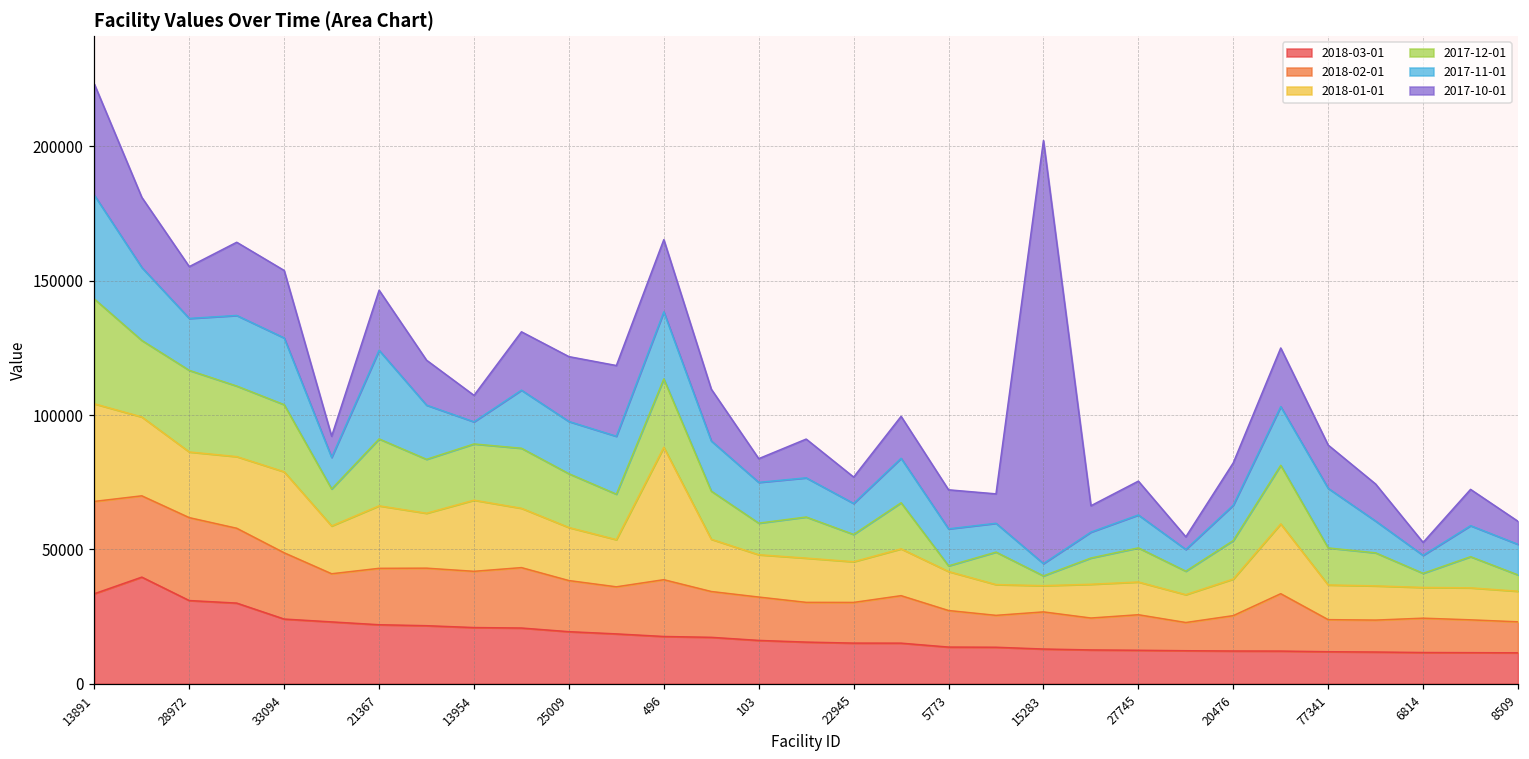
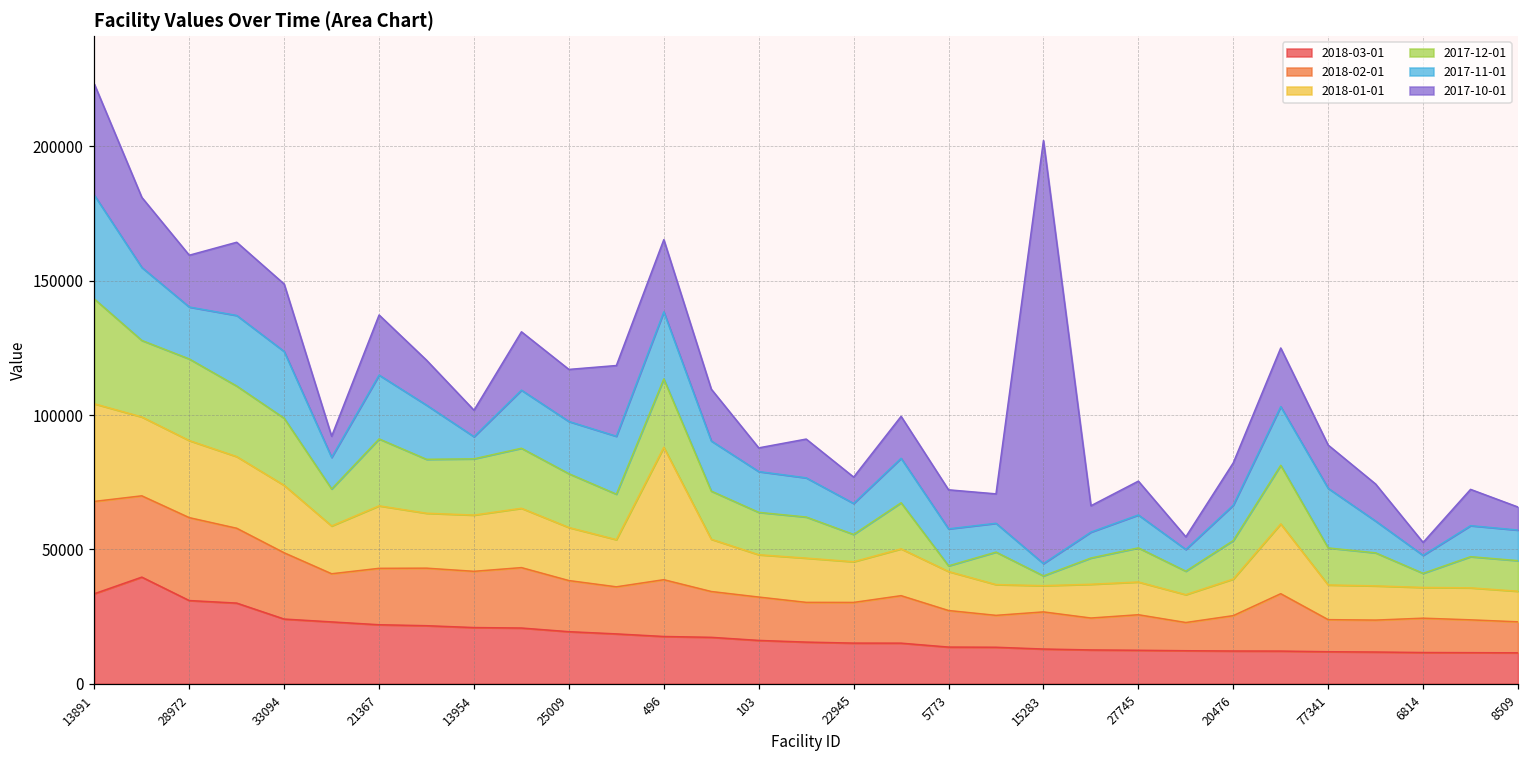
2018-01-01, 28972: 24000 -> 29000
2018-01-01, 33094: 30000 -> 25000
2017-11-01, 21367: 33000 -> 24000
2018-01-01, 13954: 26000 -> 21000
2017-10-01, 25009: 24000 -> 19000
2017-12-01, 103: 12000 -> 16000
2017-12-01, 8509: 6000 -> 11000
